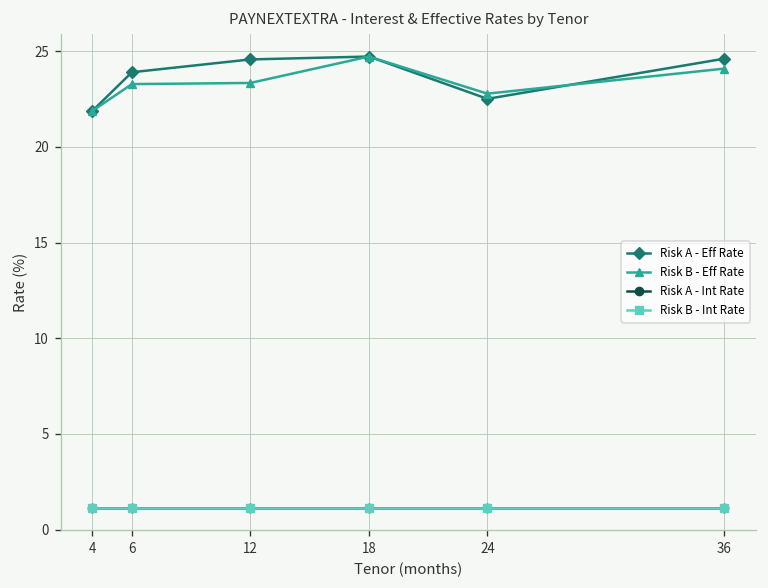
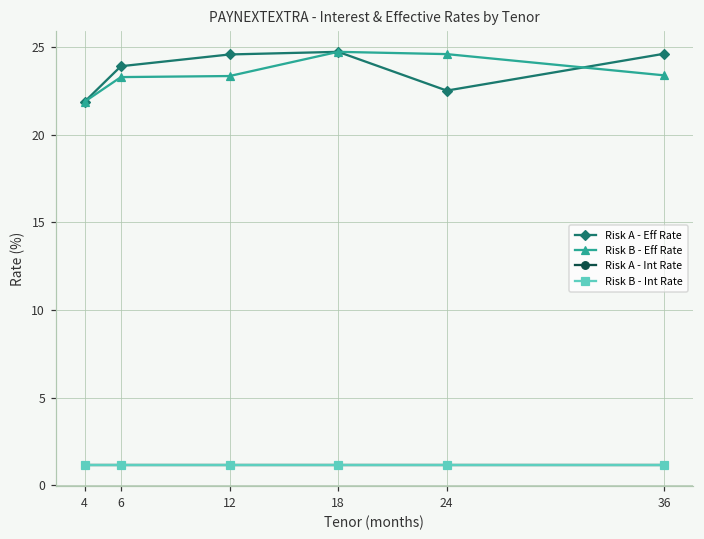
Risk B - Eff Rate, 24: 22.8 -> 24.6
Risk B - Eff Rate, 36: 24.1 -> 23.4
